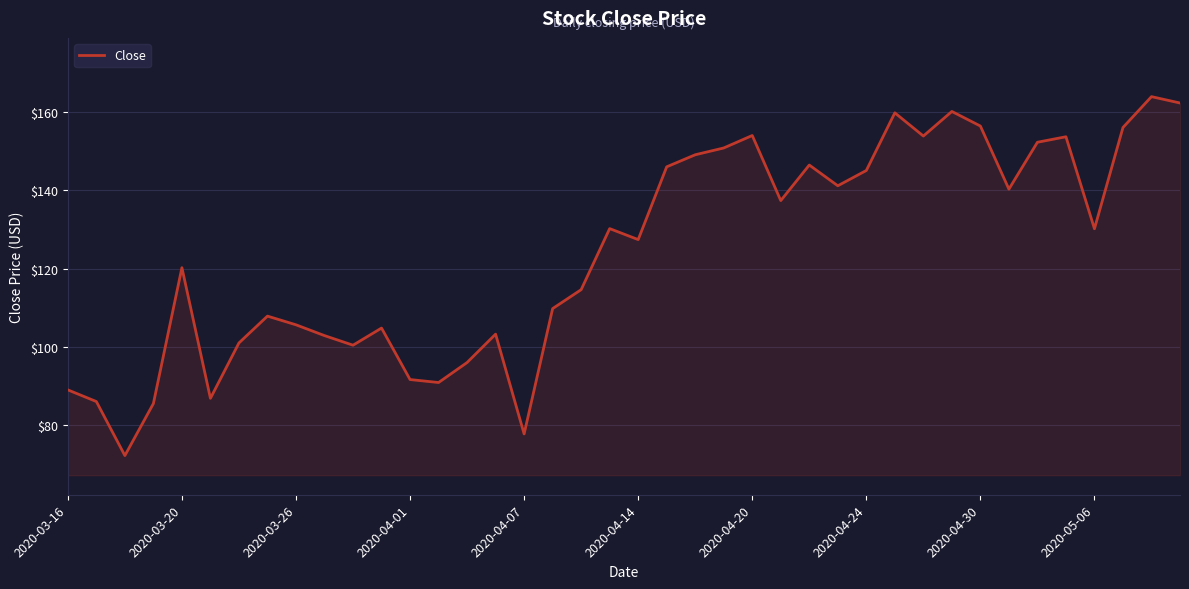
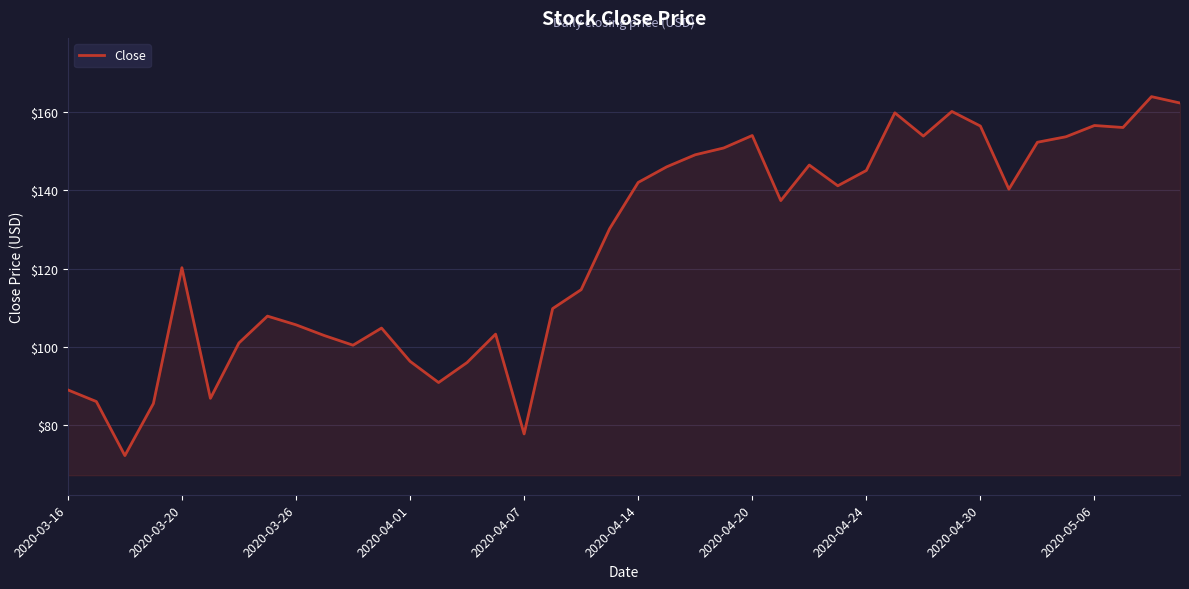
2020-04-01: $92 -> $96
2020-04-14: $127 -> $142
2020-05-06: $130 -> $157
